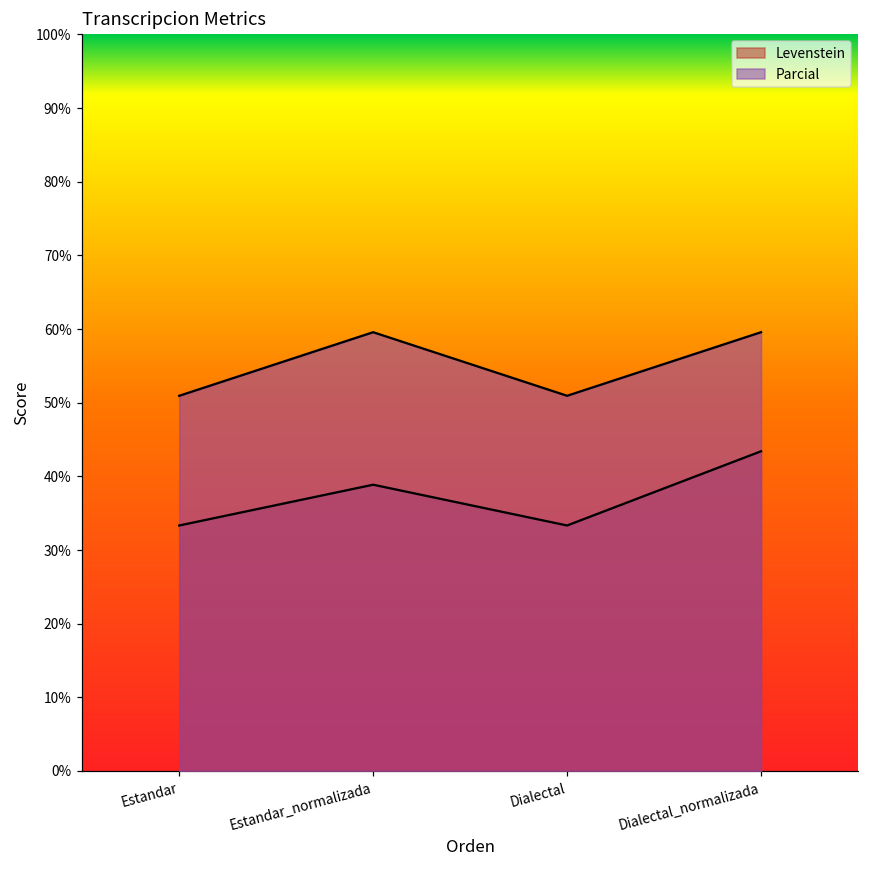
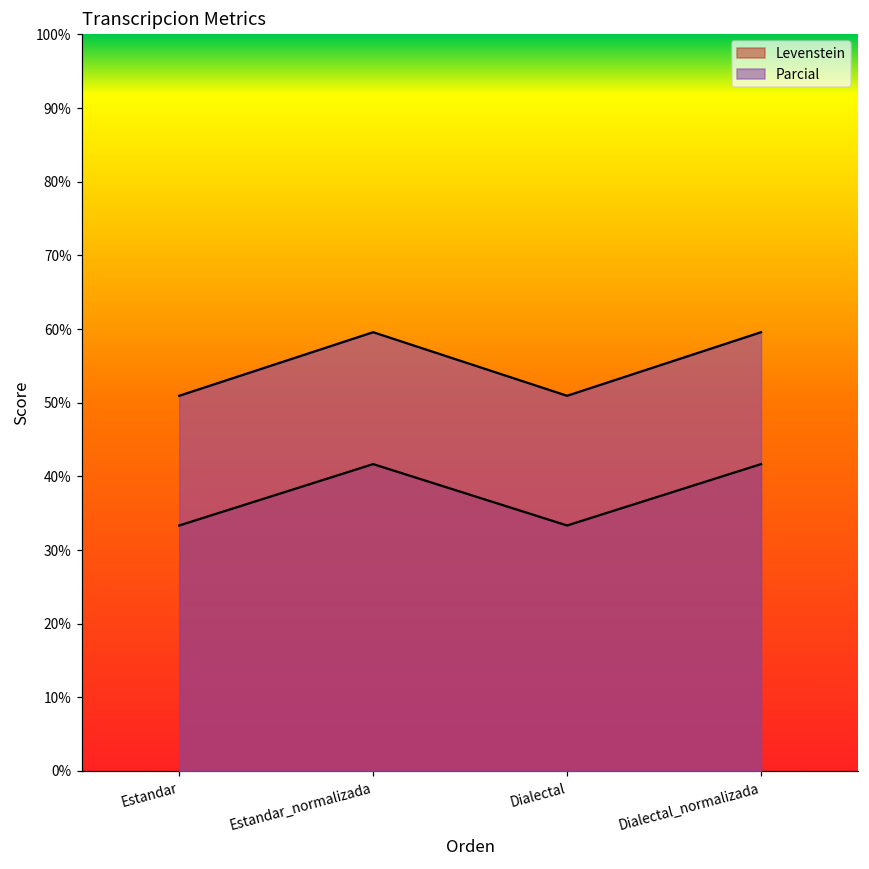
Levenstein, Estandar_normalizada: 39% -> 42%
Levenstein, Dialectal_normalizada: 43% -> 42%
